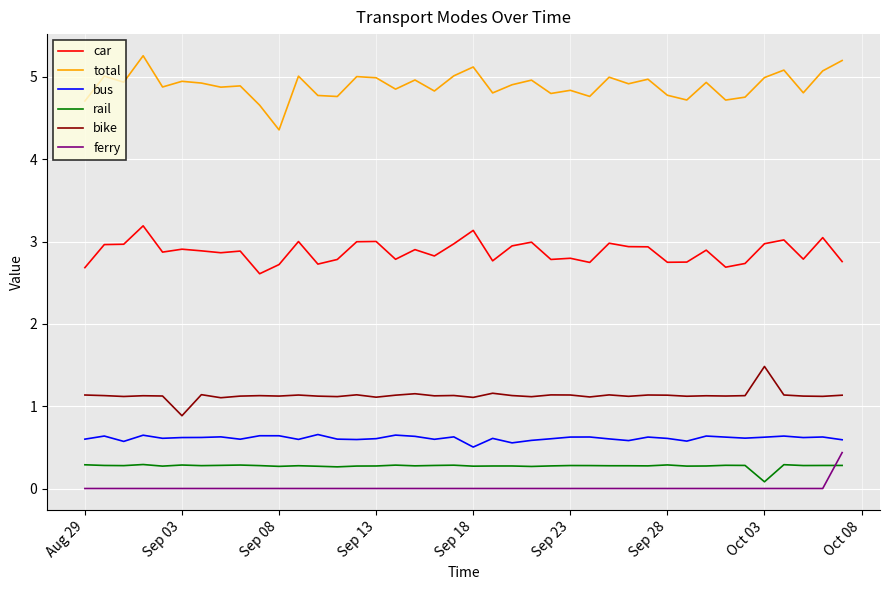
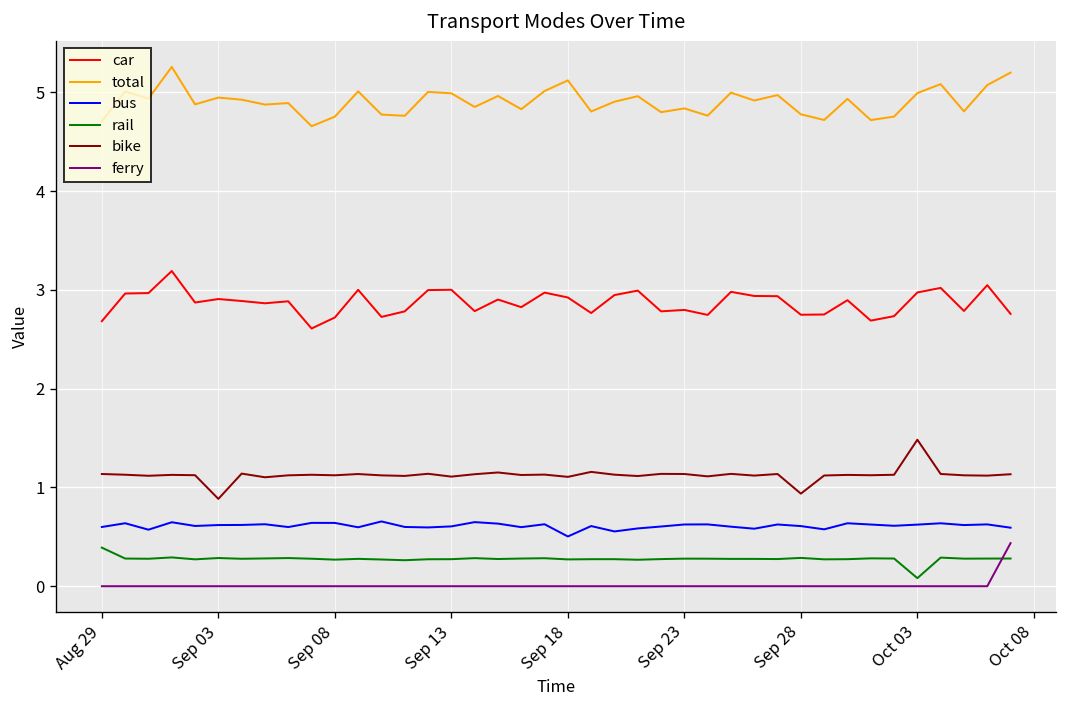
rail, Aug 29: 0.3 -> 0.4
total, Sep 08: 4.4 -> 4.8
car, Sep 18: 3.1 -> 2.9
bike, Sep 28: 1.1 -> 0.9
